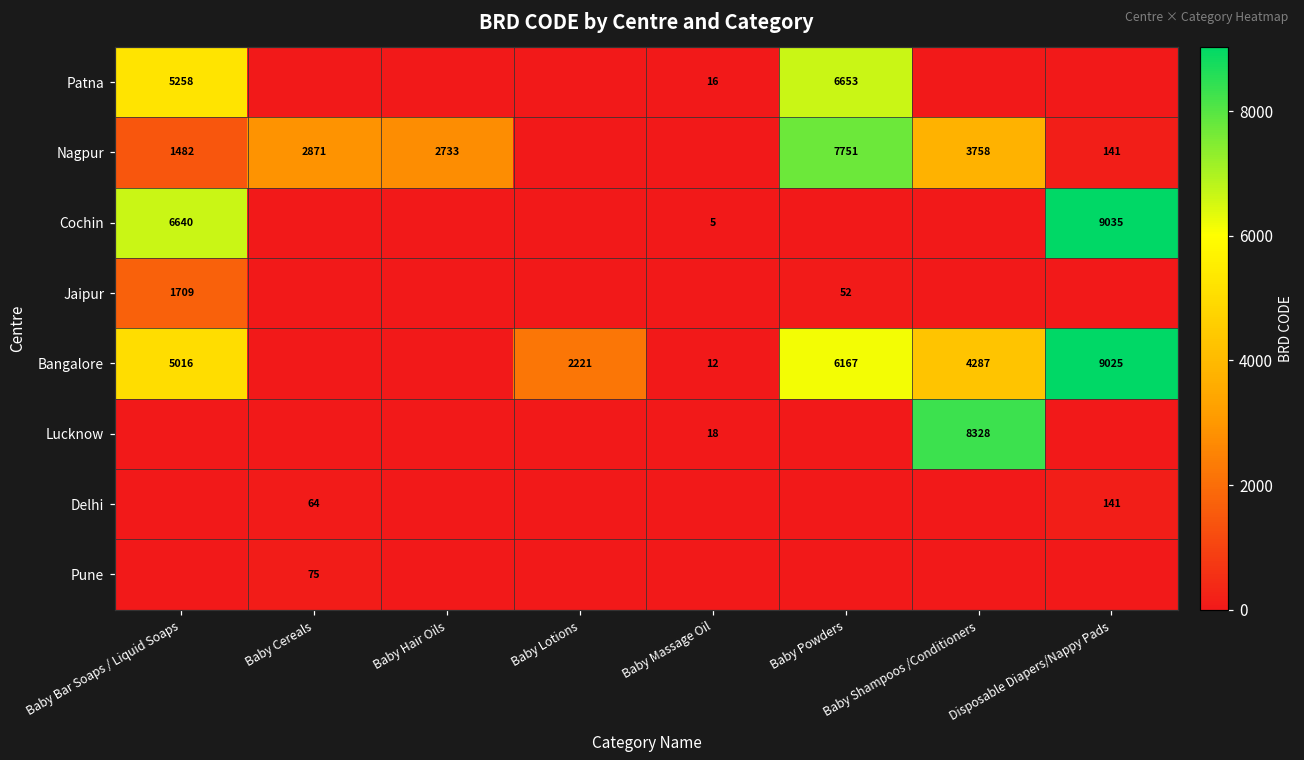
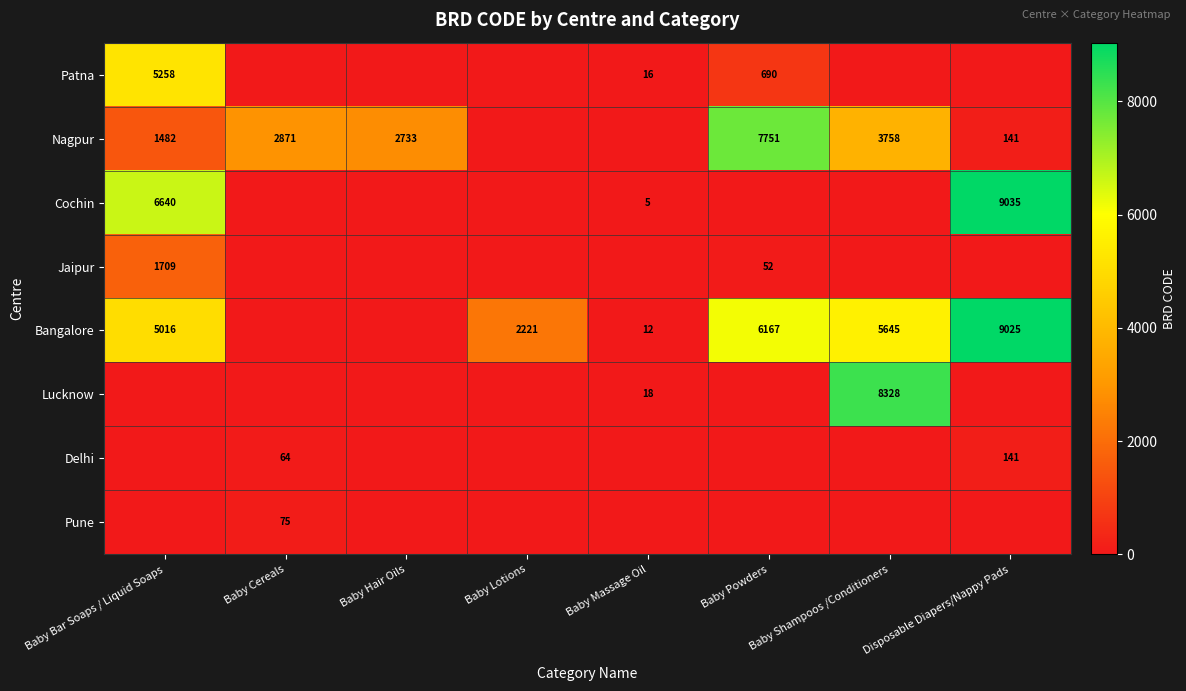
Patna, Baby Powders: 6653 -> 690
Bangalore, Baby Shampoos /Conditioners: 4287 -> 5645
